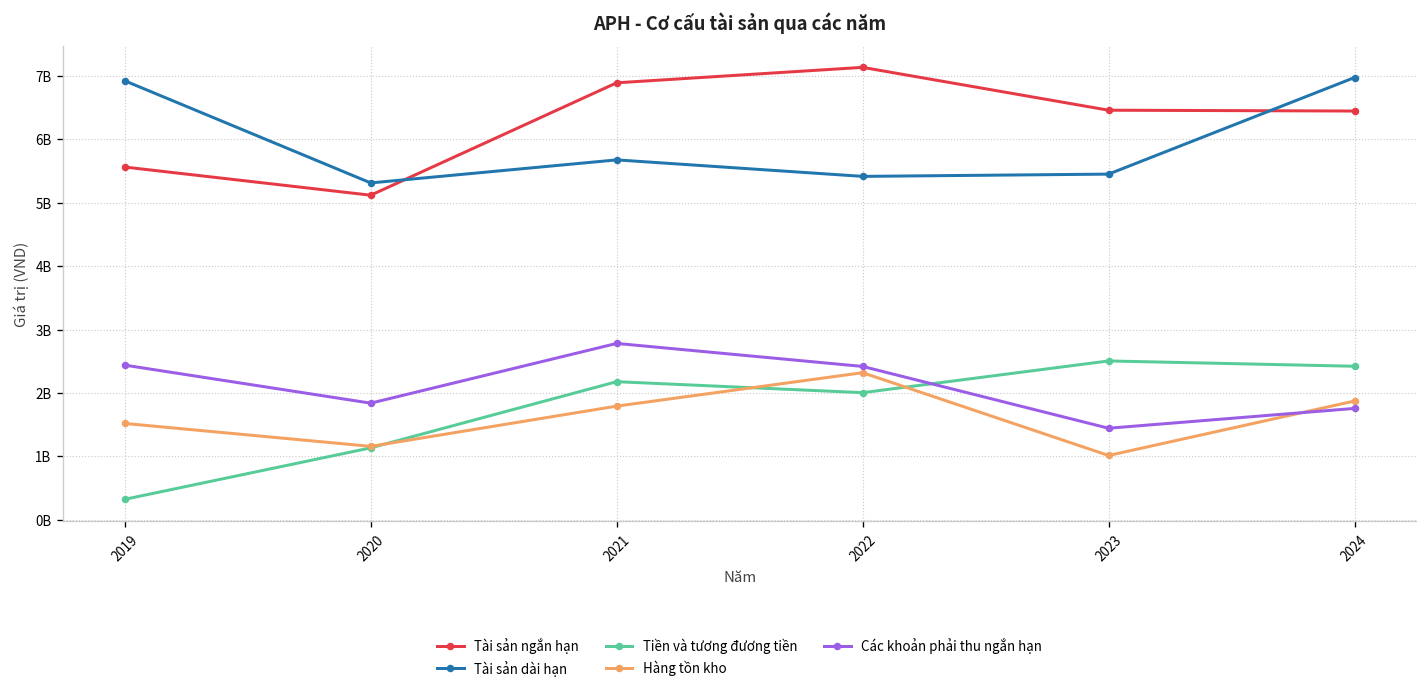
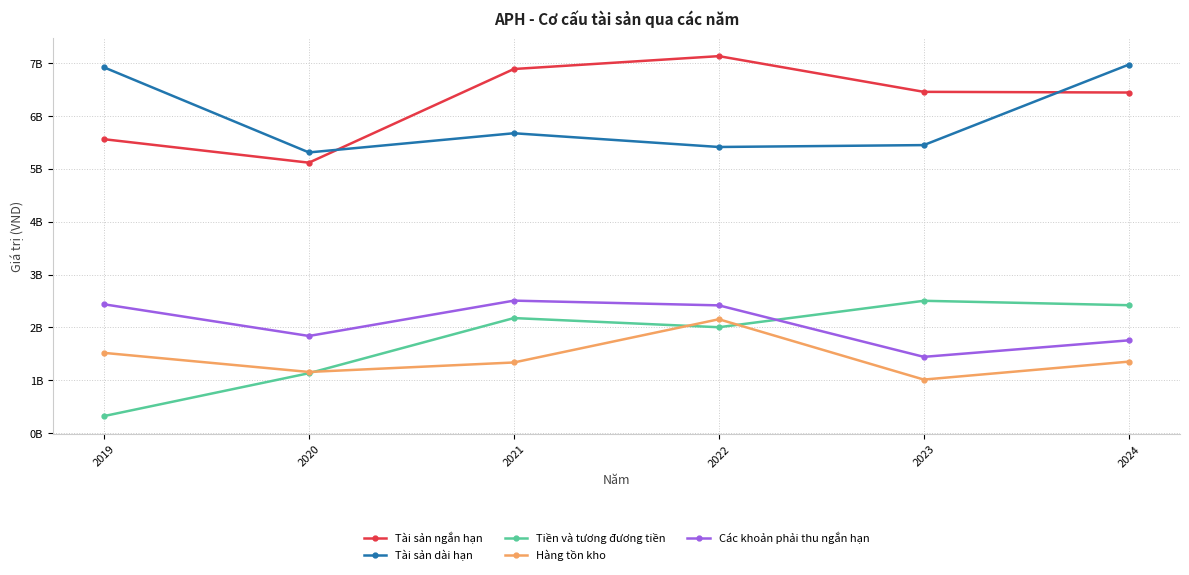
Hàng tồn kho, 2021: 1800000000 -> 1300000000
Các khoản phải thu ngắn hạn, 2021: 2800000000 -> 2500000000
Hàng tồn kho, 2022: 2300000000 -> 2200000000
Hàng tồn kho, 2024: 1900000000 -> 1400000000
